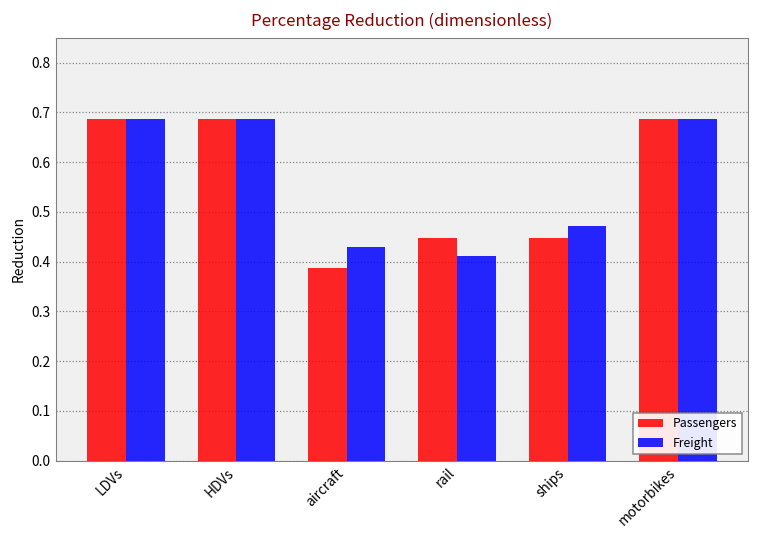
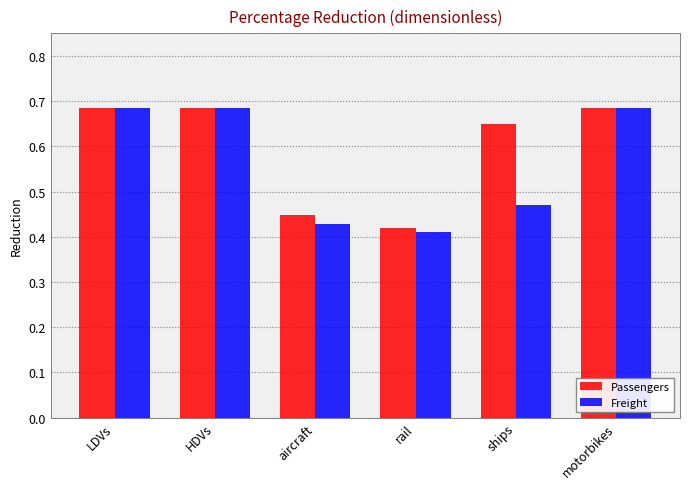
Passengers, aircraft: 0.39 -> 0.45
Passengers, rail: 0.45 -> 0.42
Passengers, ships: 0.45 -> 0.65
